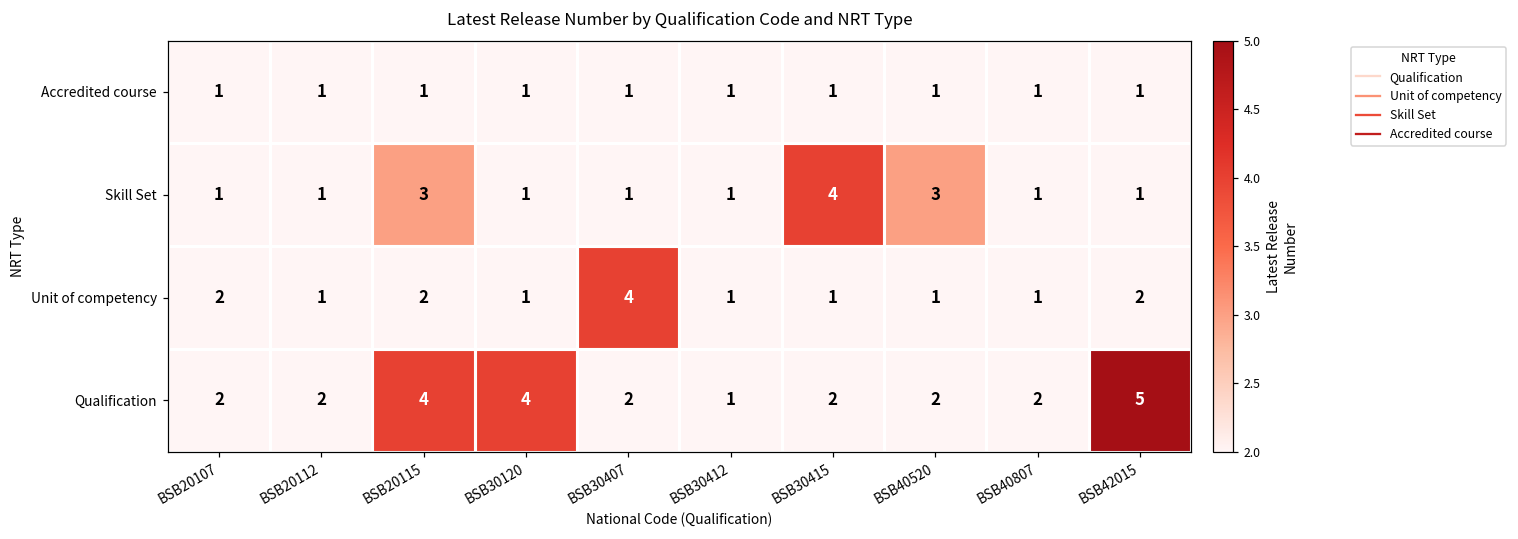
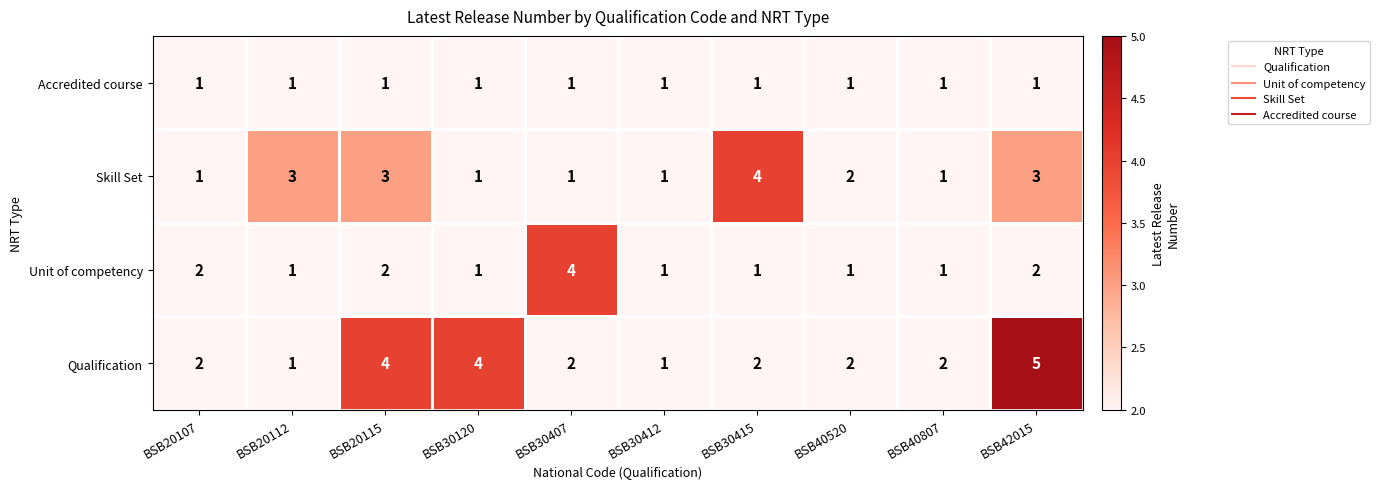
Skill Set, BSB20112: 1 -> 3
Skill Set, BSB40520: 3 -> 2
Skill Set, BSB42015: 1 -> 3
Qualification, BSB20112: 2 -> 1
